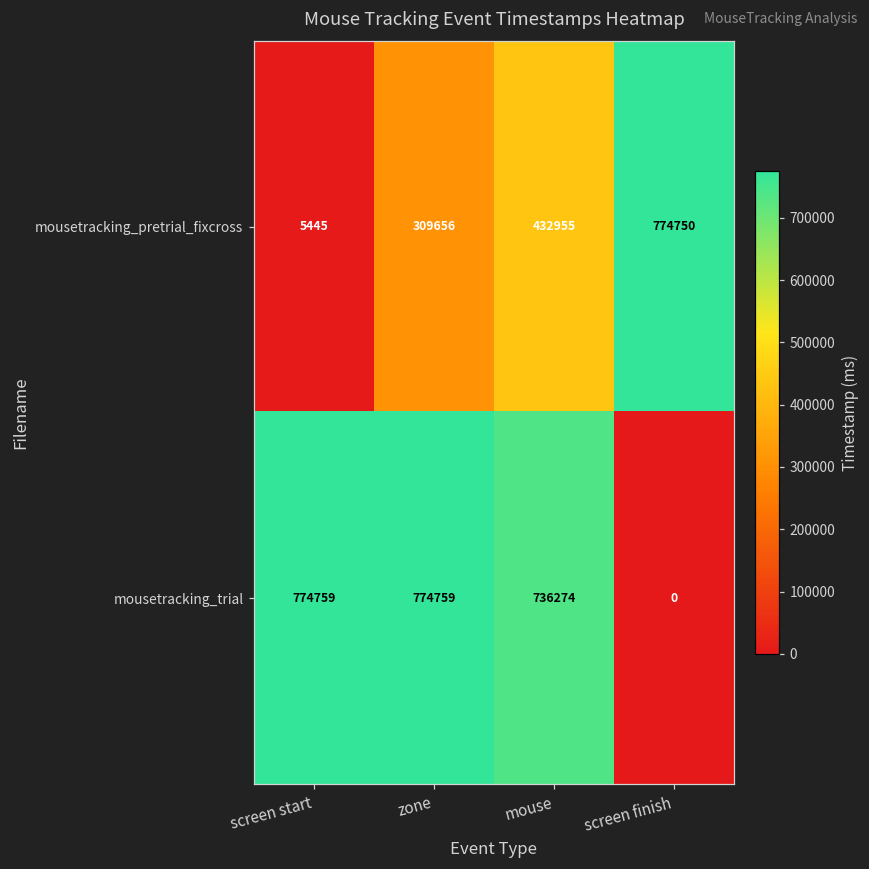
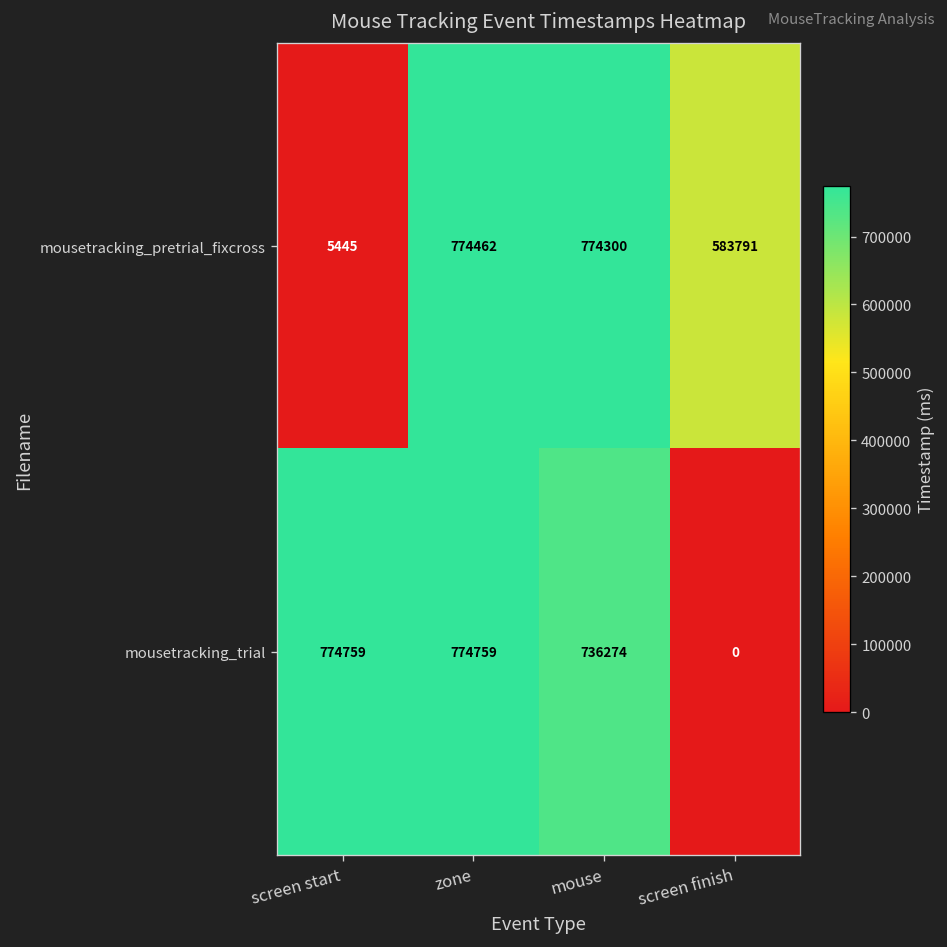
mousetracking_pretrial_fixcross, zone: 309656 -> 774462
mousetracking_pretrial_fixcross, mouse: 432955 -> 774300
mousetracking_pretrial_fixcross, screen finish: 774750 -> 583791
